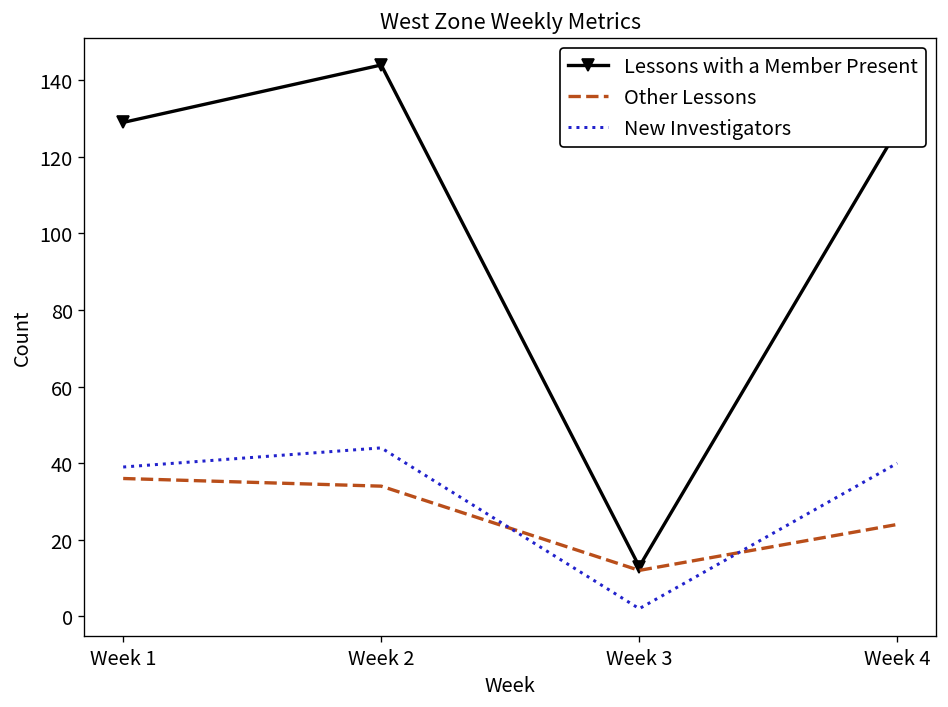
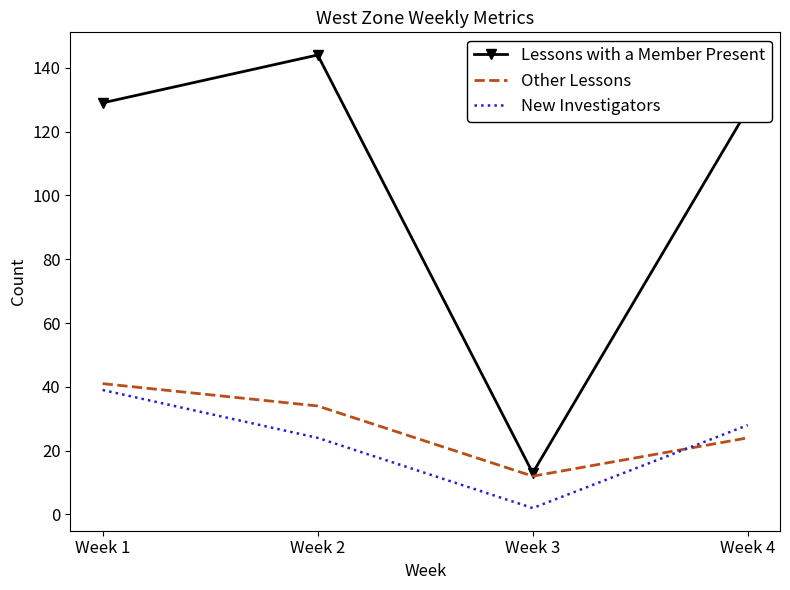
Other Lessons, Week 1: 36 -> 41
New Investigators, Week 2: 44 -> 24
New Investigators, Week 4: 40 -> 28
